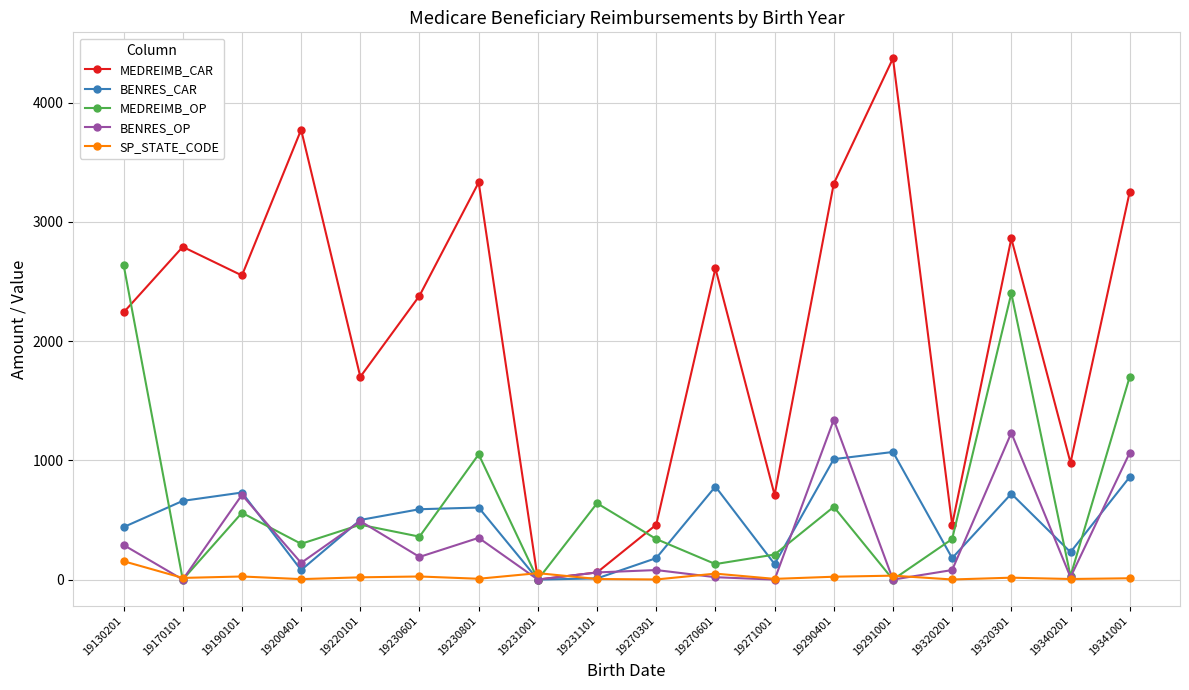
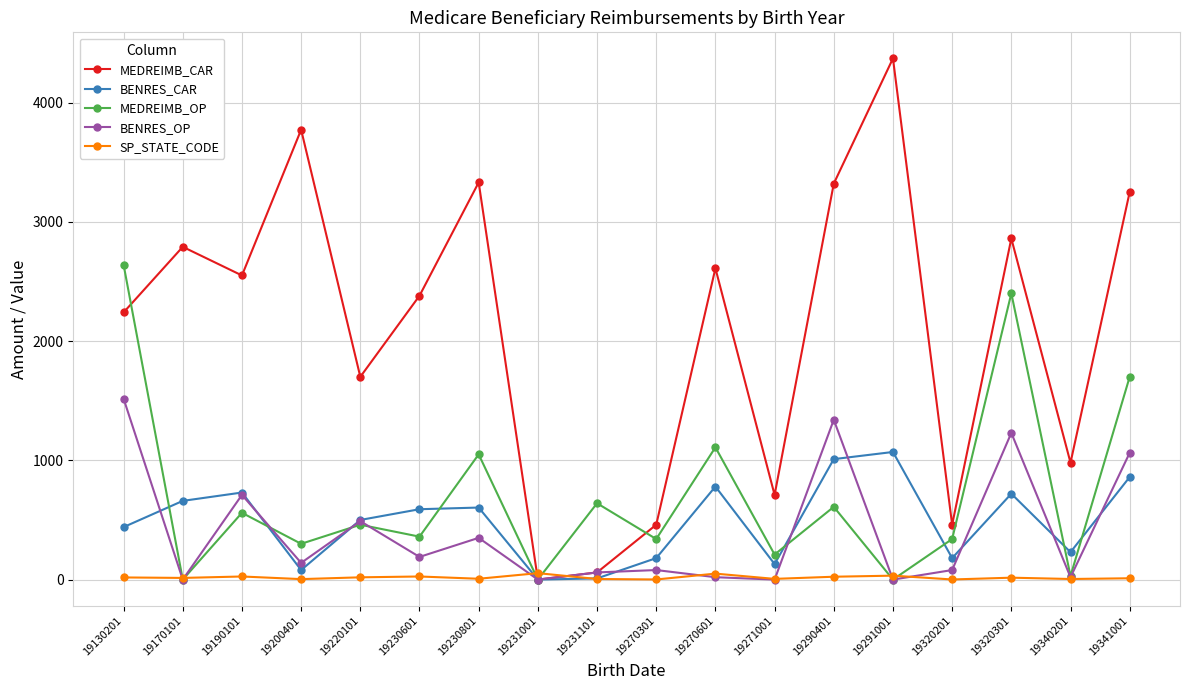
BENRES_OP, 19130201: 290 -> 1520
SP_STATE_CODE, 19130201: 150 -> 20
MEDREIMB_OP, 19270601: 130 -> 1110
